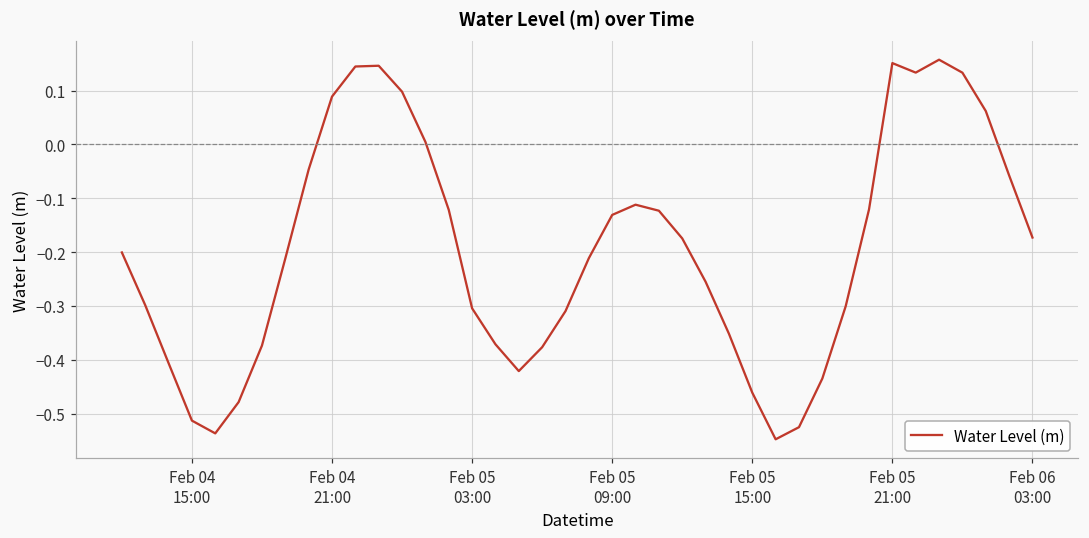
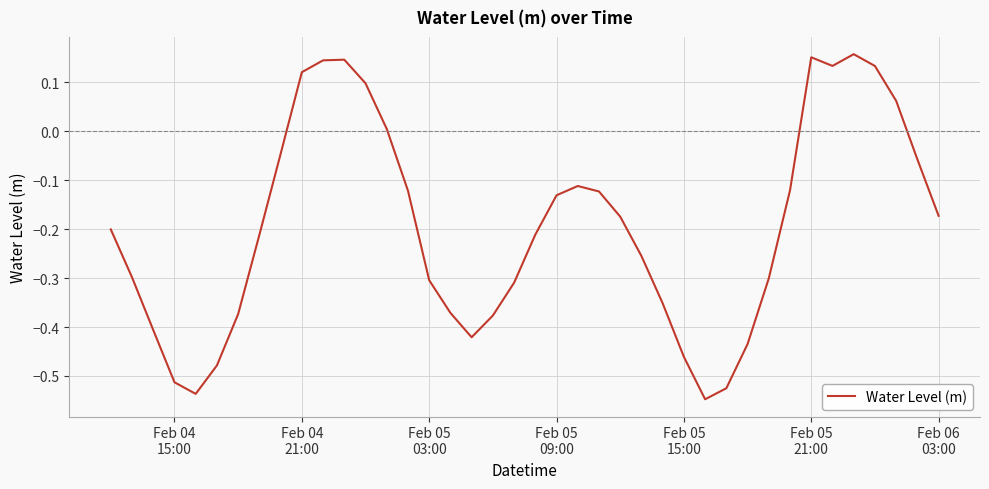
Feb 04 21:00: 0.09 -> 0.12
